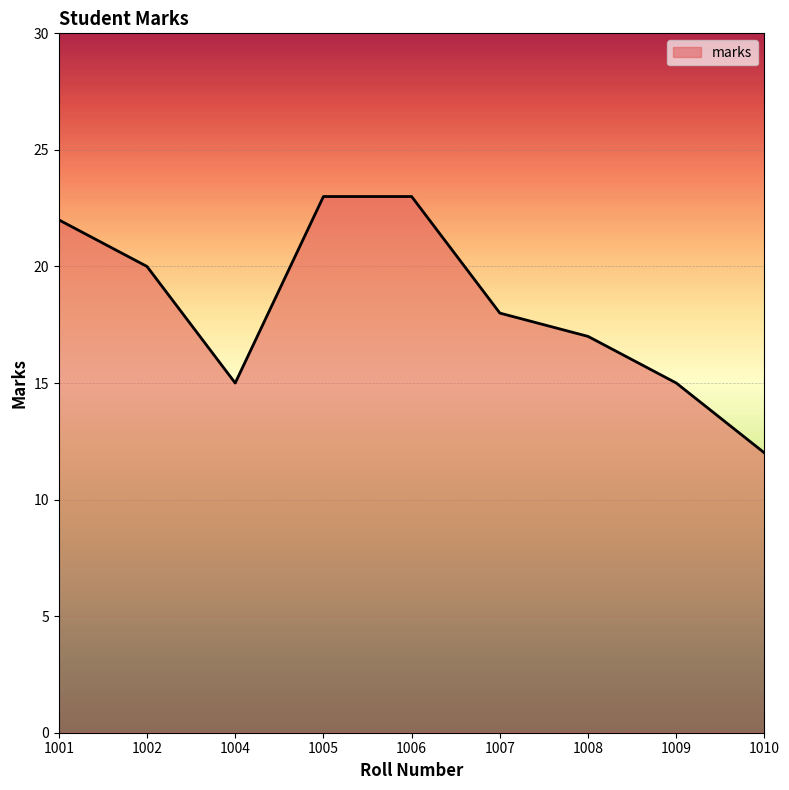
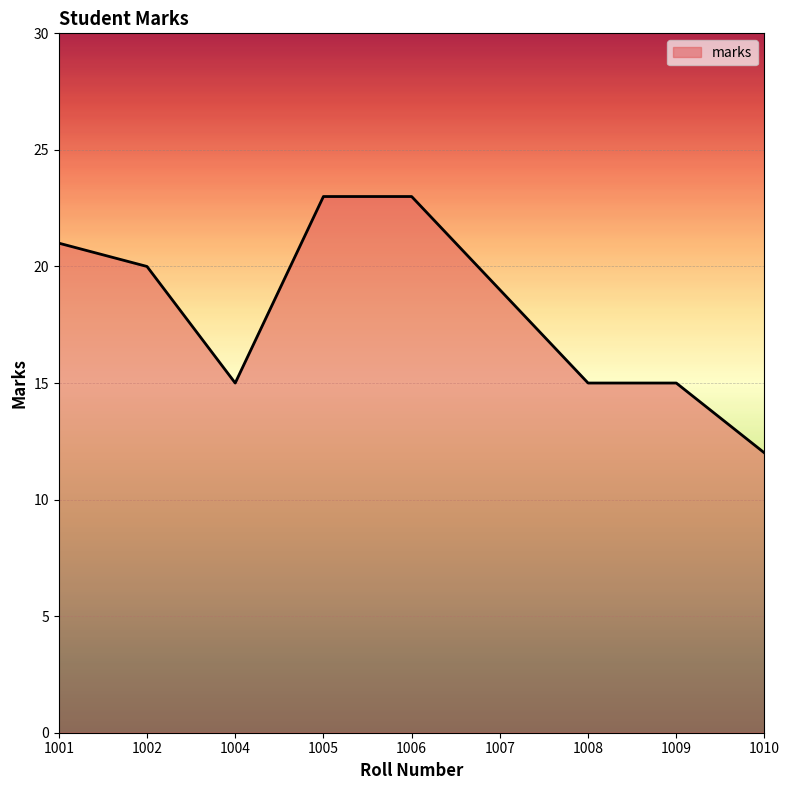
1001: 22 -> 21
1007: 18 -> 19
1008: 17 -> 15
